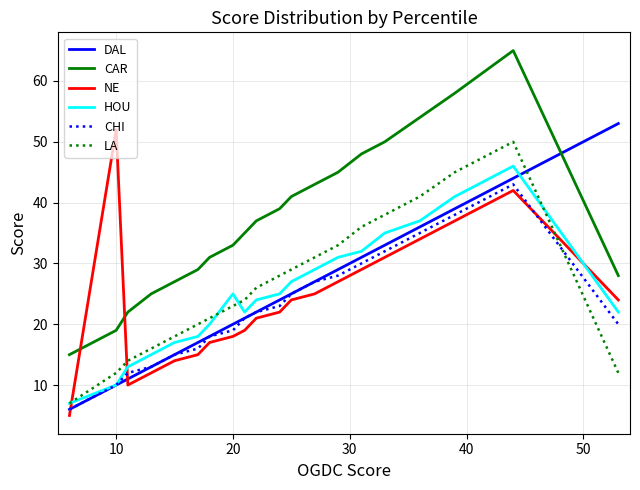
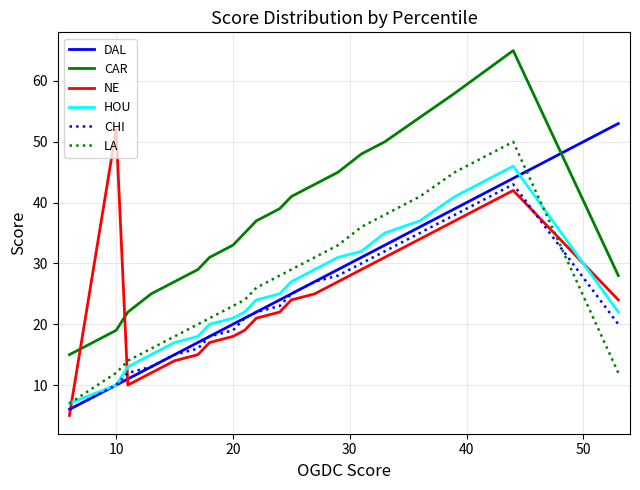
HOU, 20: 25 -> 21
